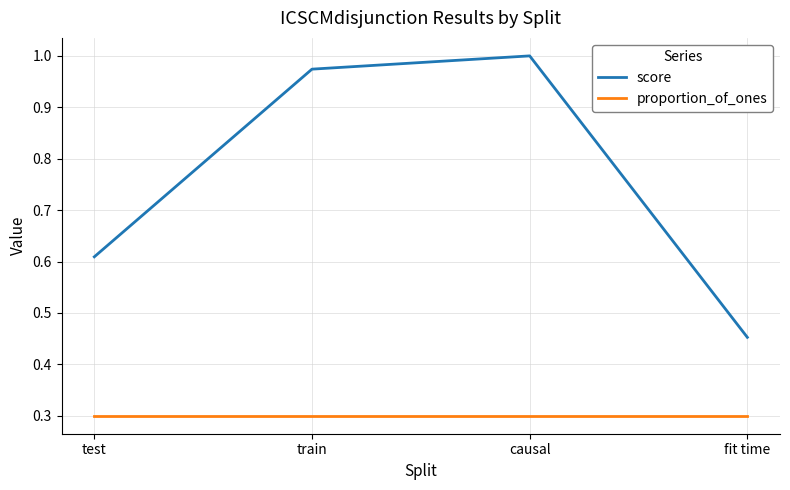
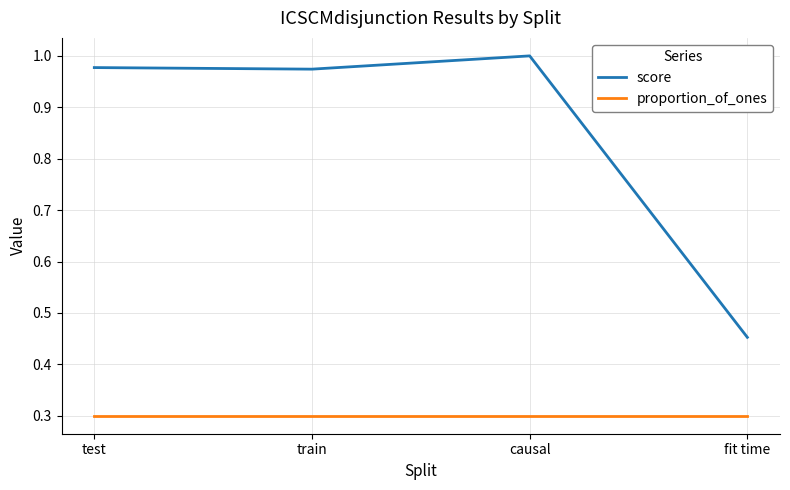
score, test: 0.61 -> 0.98
